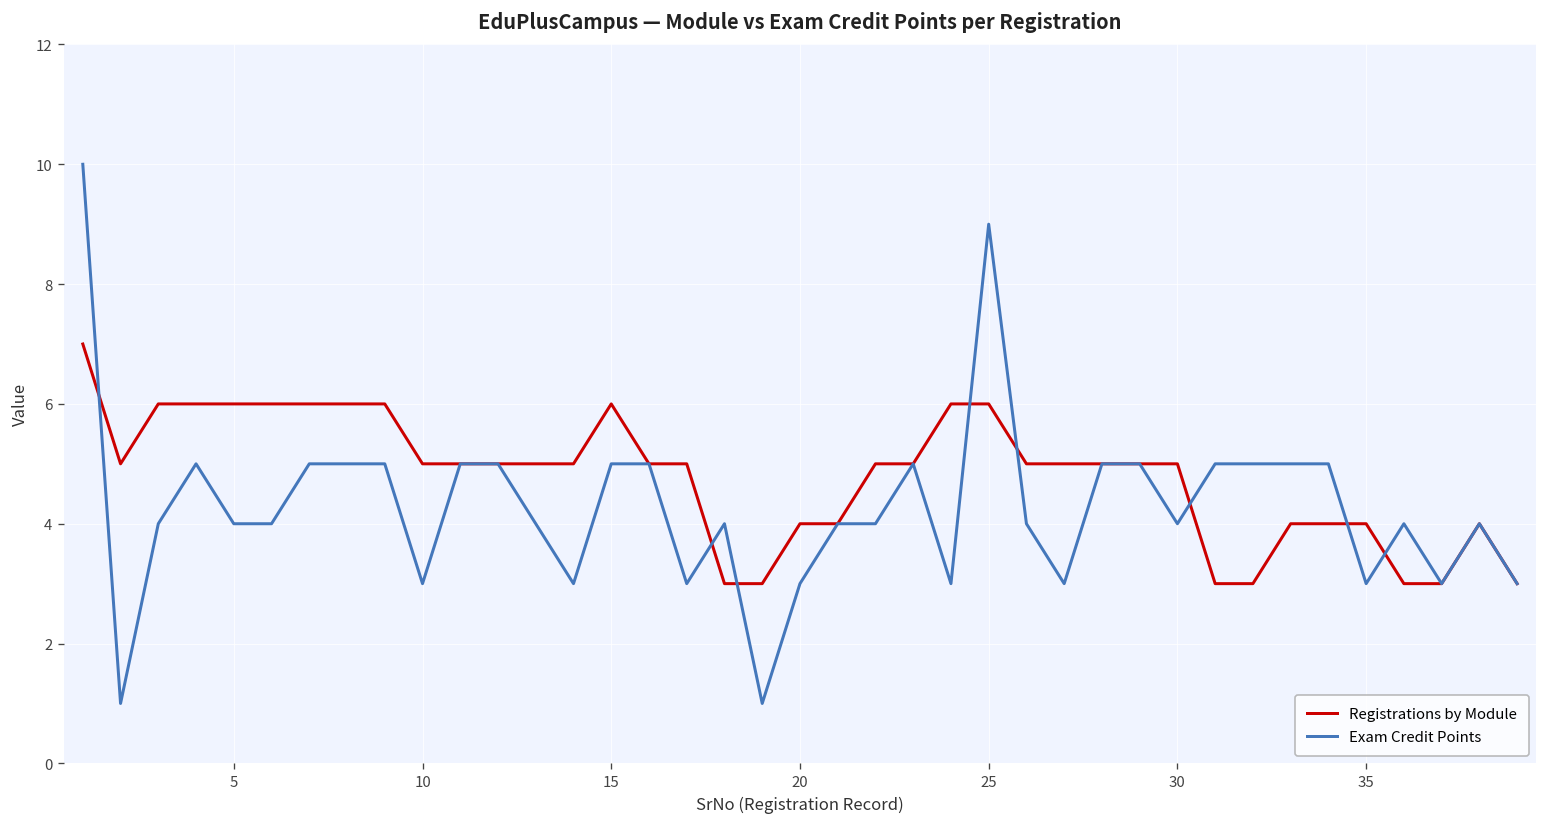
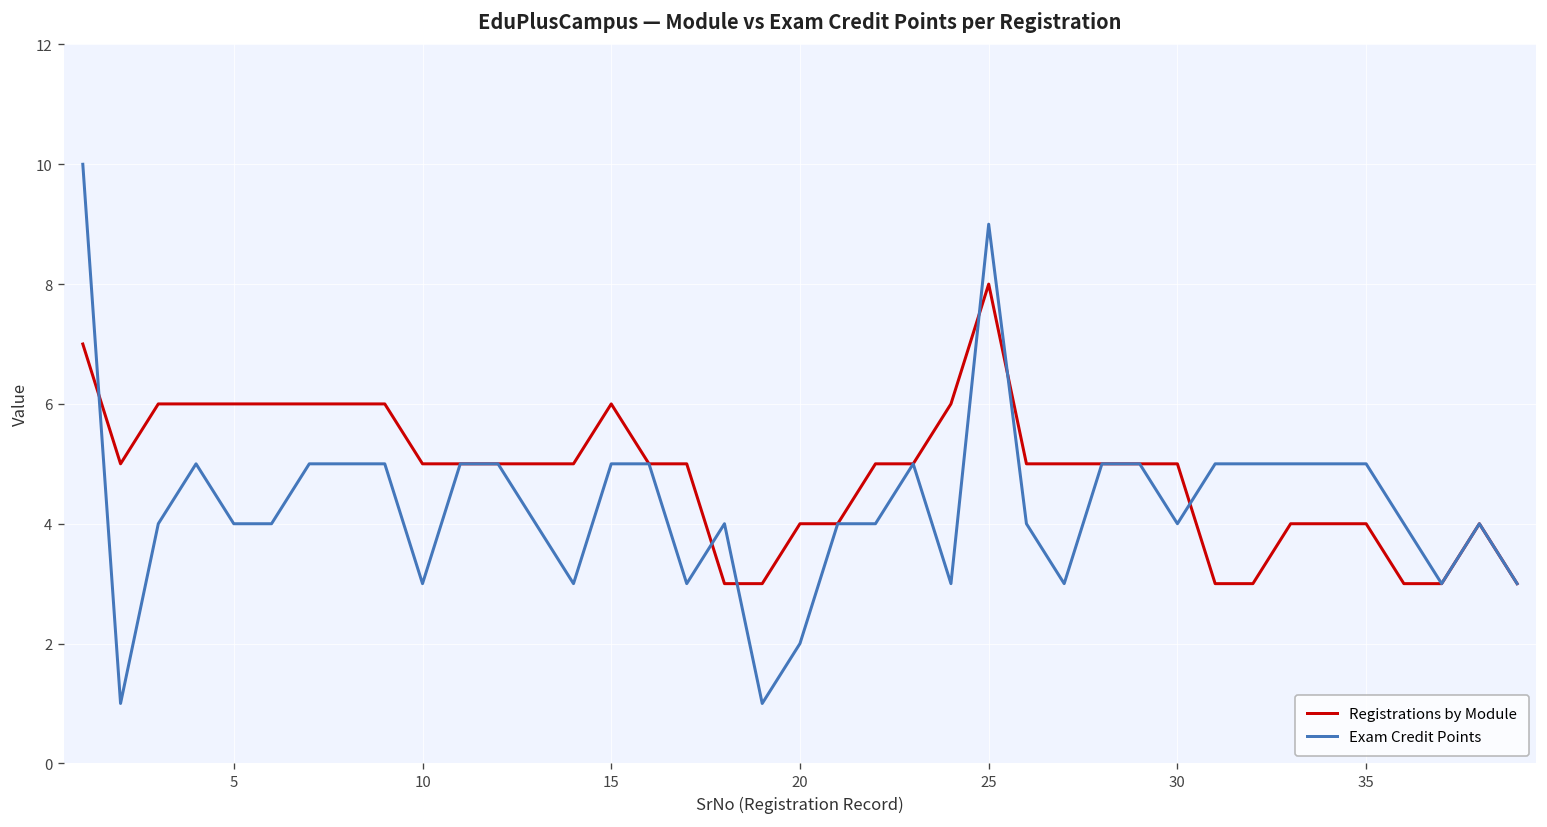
Exam Credit Points, 20: 3 -> 2
Registrations by Module, 25: 6 -> 8
Exam Credit Points, 35: 3 -> 5
